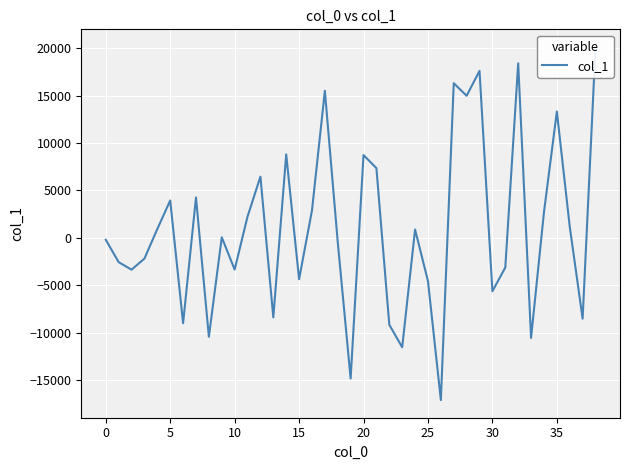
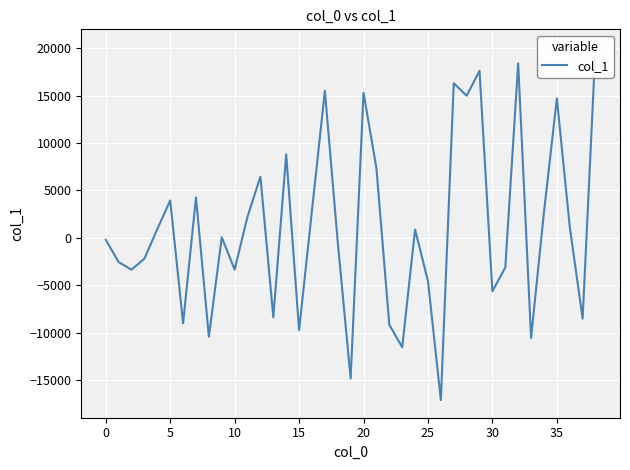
15: -4000 -> -10000
20: 9000 -> 15000
35: 13000 -> 15000
